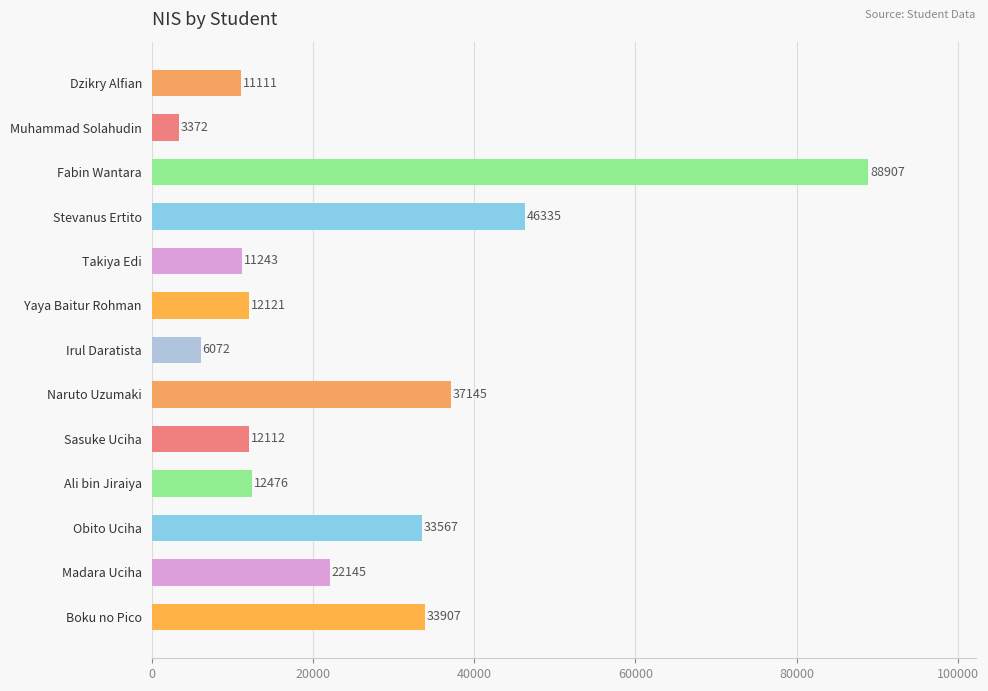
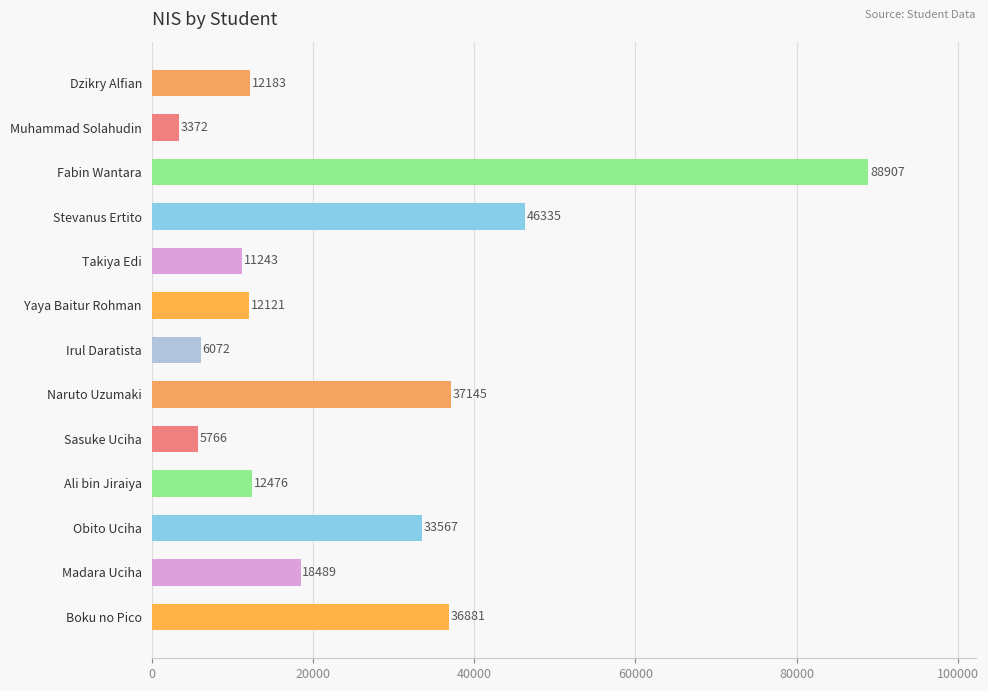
Dzikry Alfian: 11111 -> 12183
Sasuke Uciha: 12112 -> 5766
Madara Uciha: 22145 -> 18489
Boku no Pico: 33907 -> 36881
